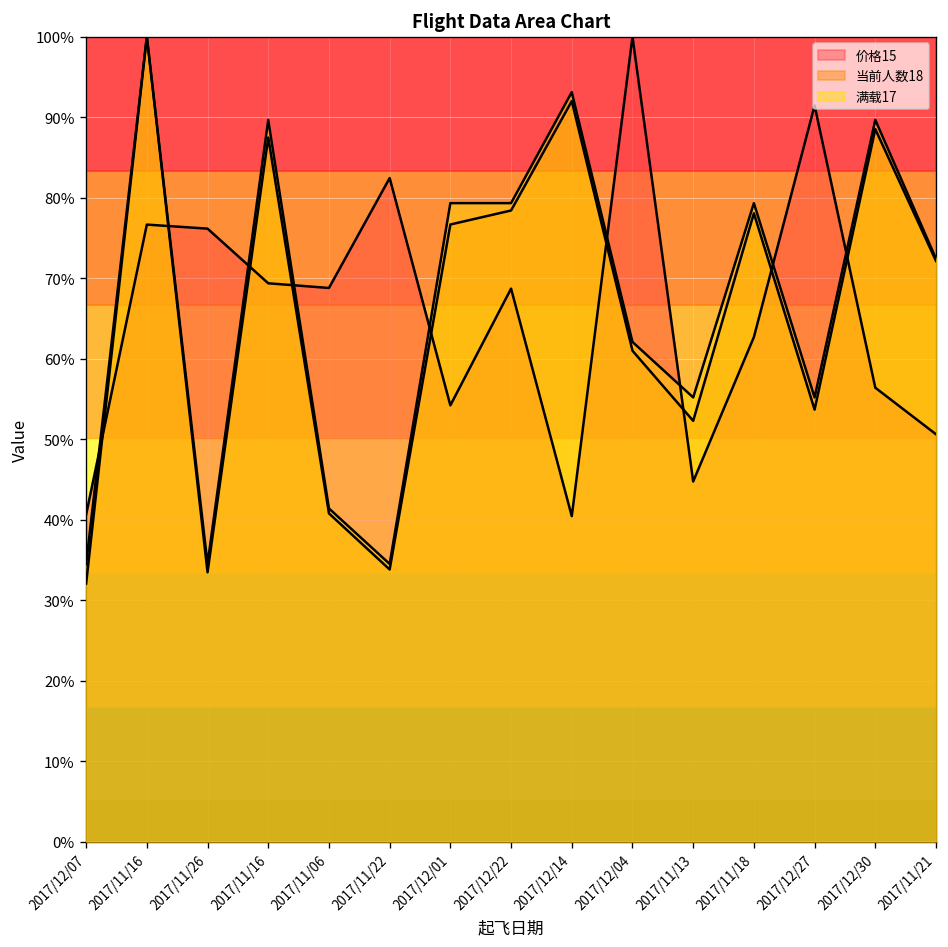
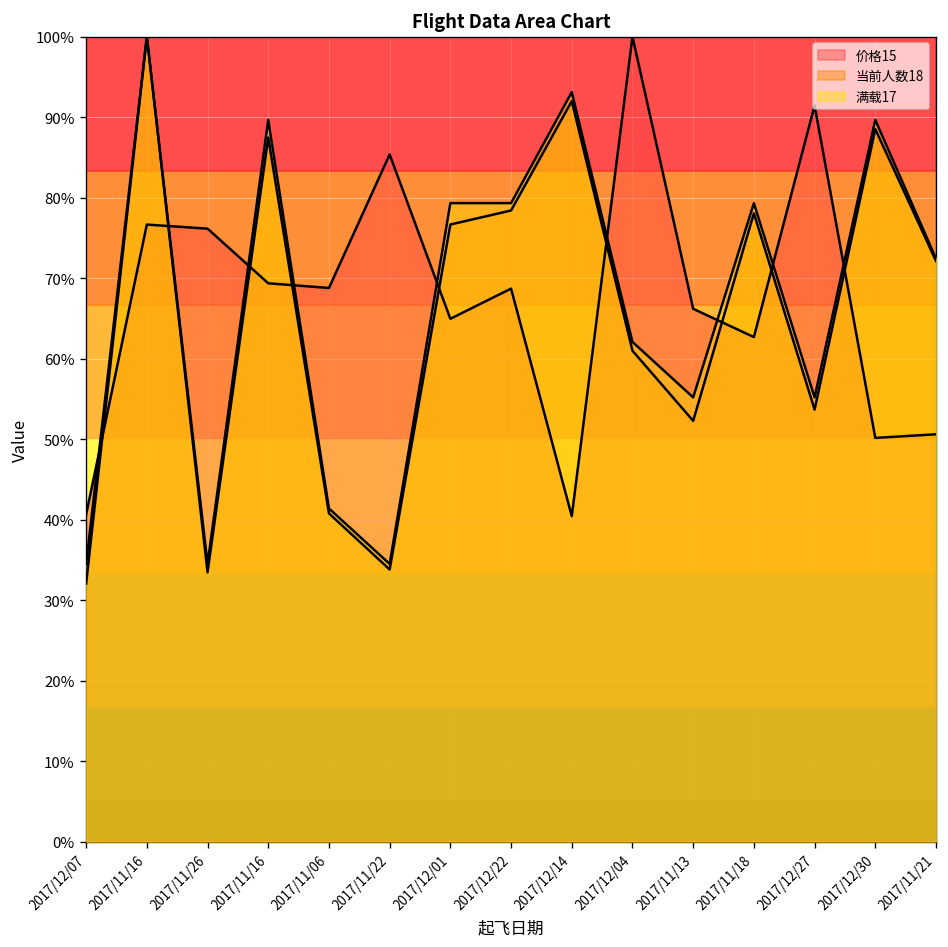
价格15, 2017/11/22: 82% -> 85%
价格15, 2017/12/01: 54% -> 65%
价格15, 2017/11/13: 45% -> 66%
价格15, 2017/12/30: 56% -> 50%
